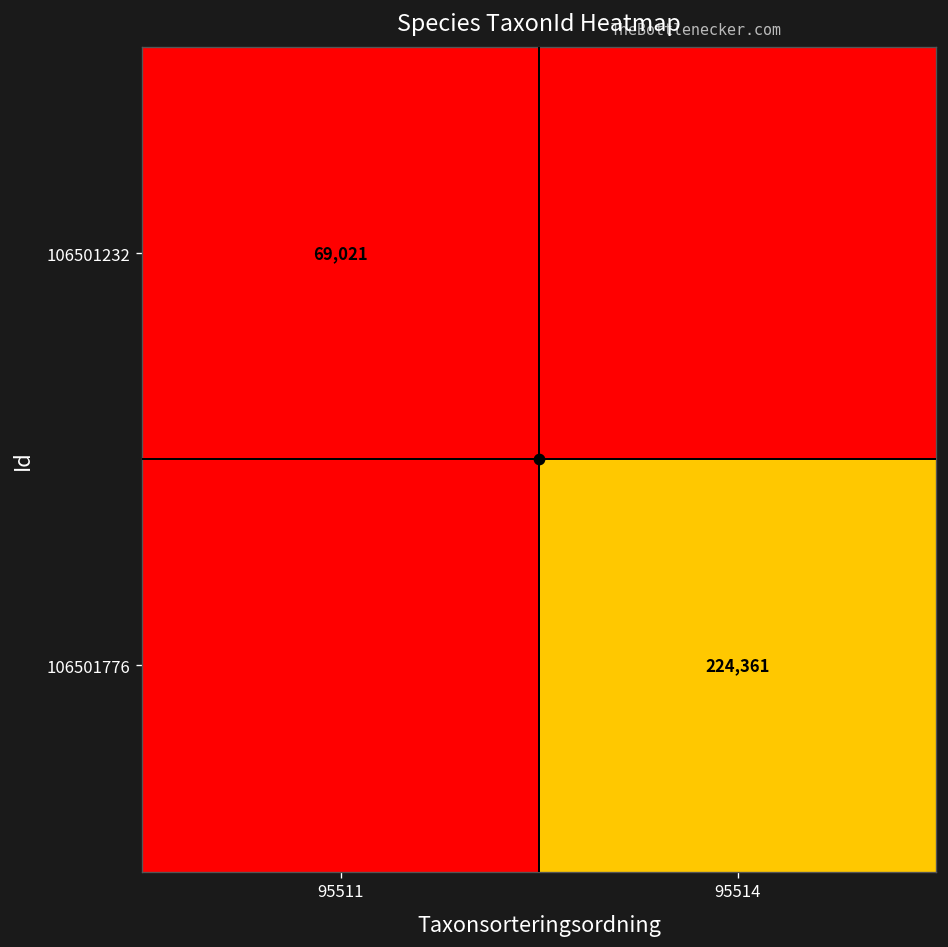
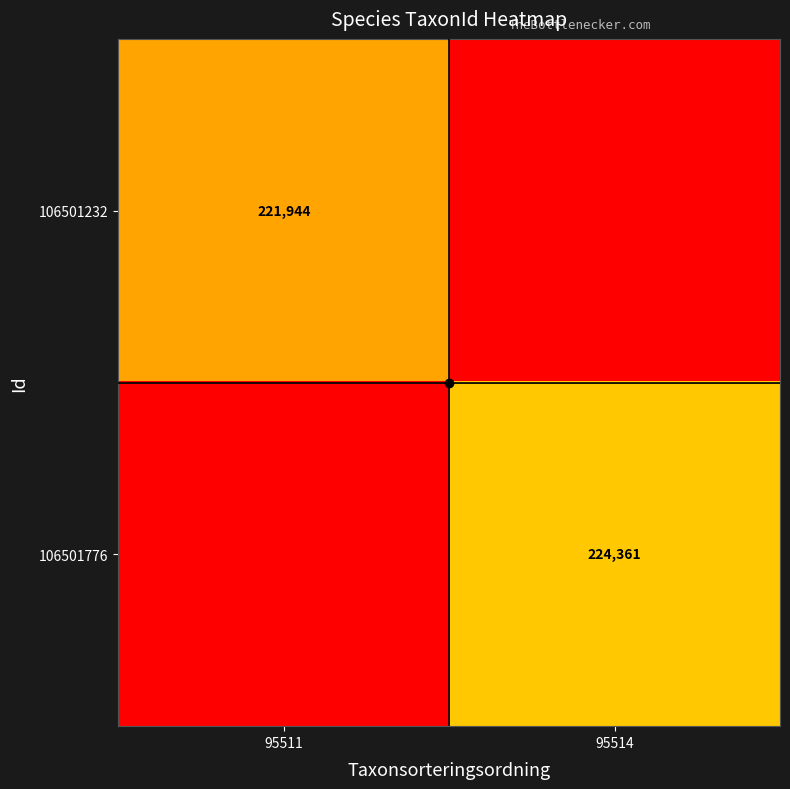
106501232, 95511: 69,021 -> 221,944
